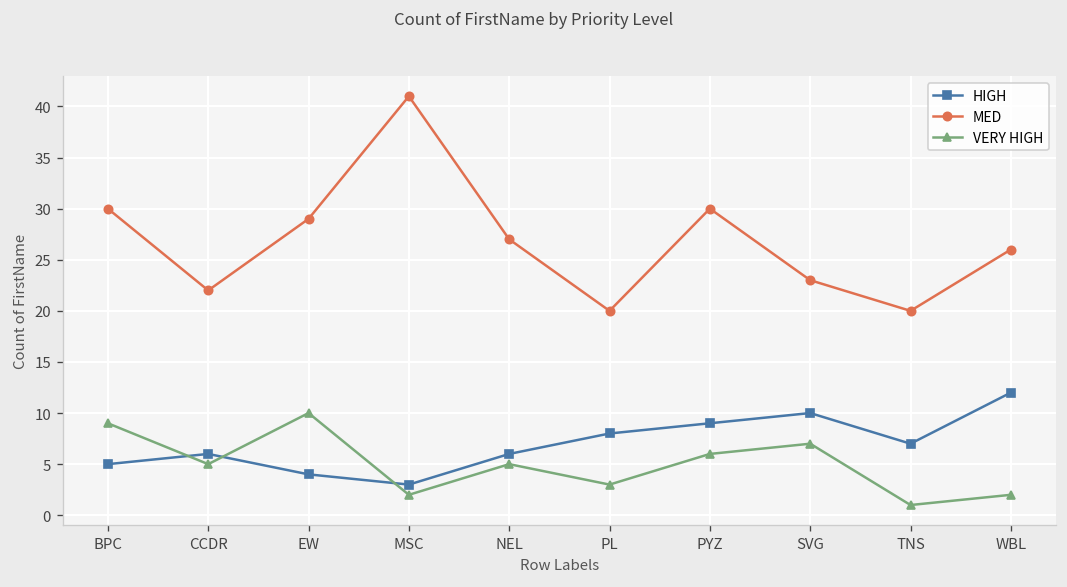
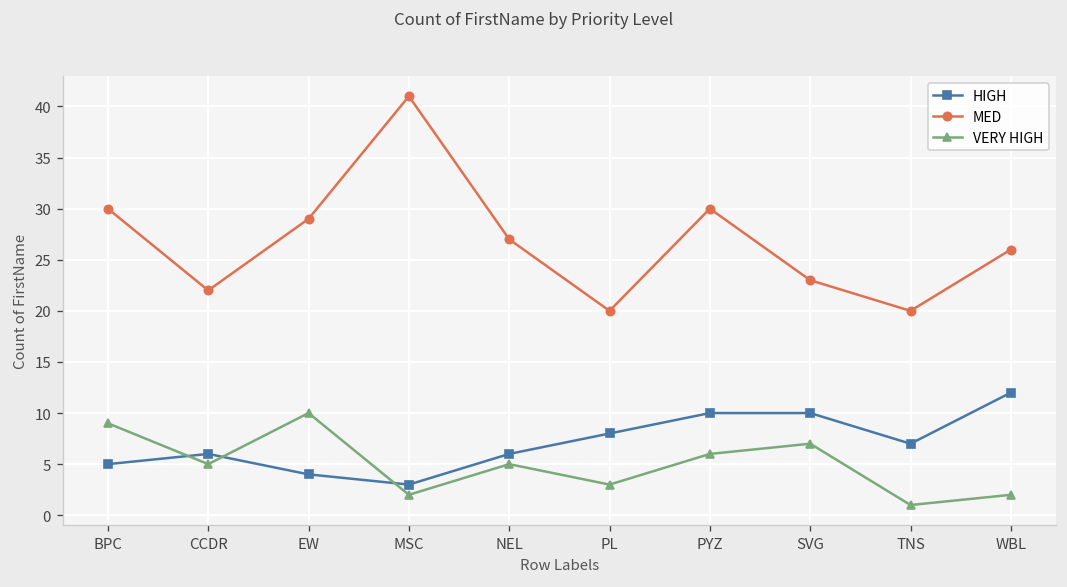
HIGH, PYZ: 9 -> 10
